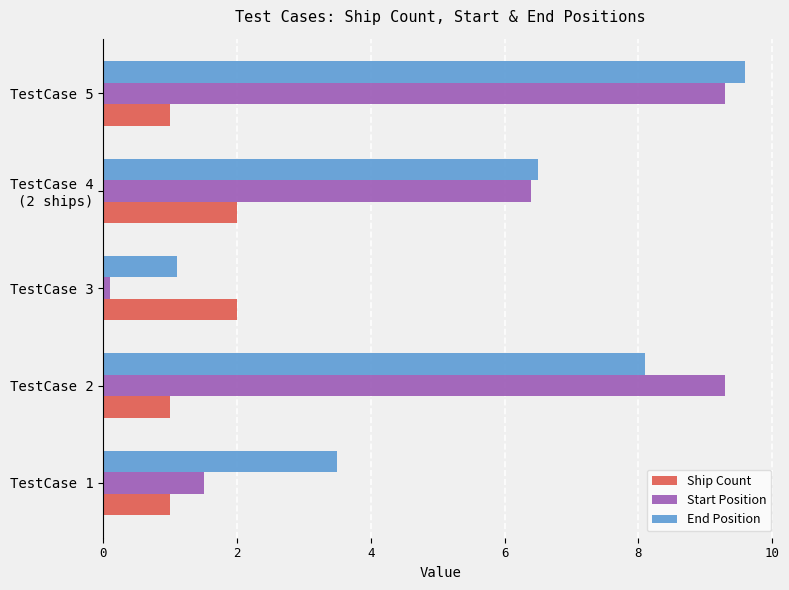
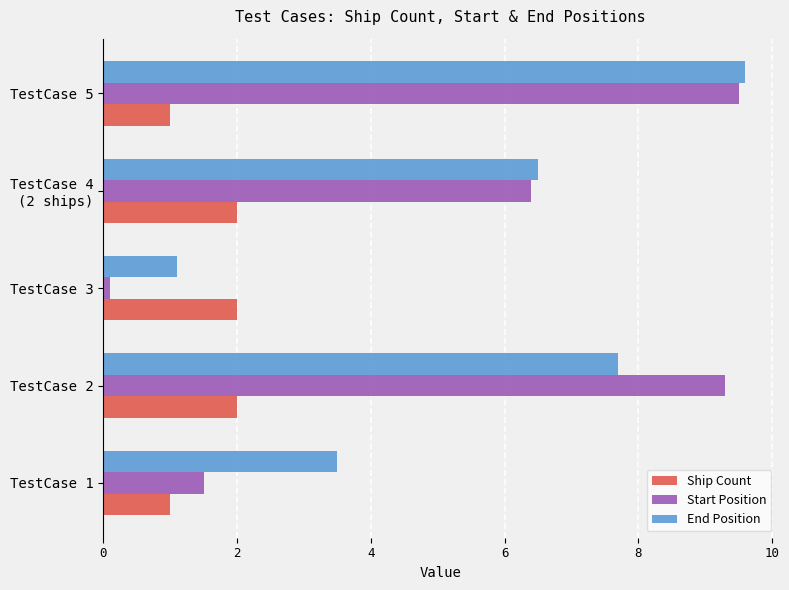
Start Position, TestCase 5: 9.3 -> 9.5
End Position, TestCase 2: 8.1 -> 7.7
Ship Count, TestCase 2: 1 -> 2
